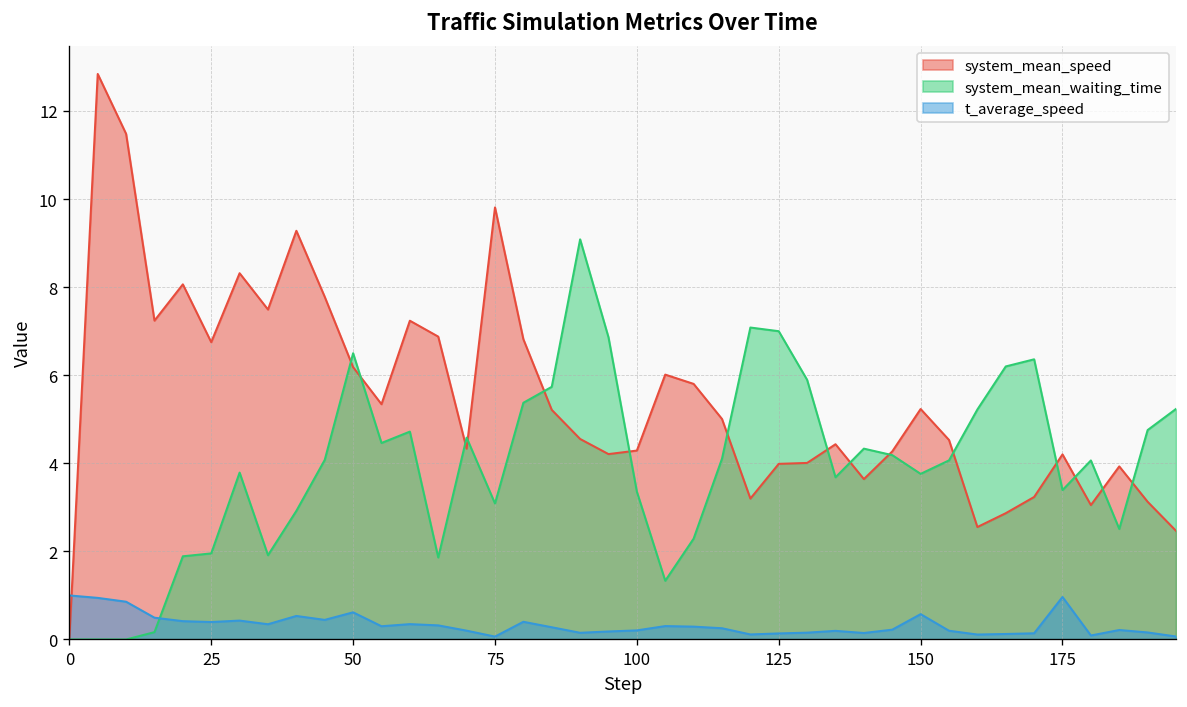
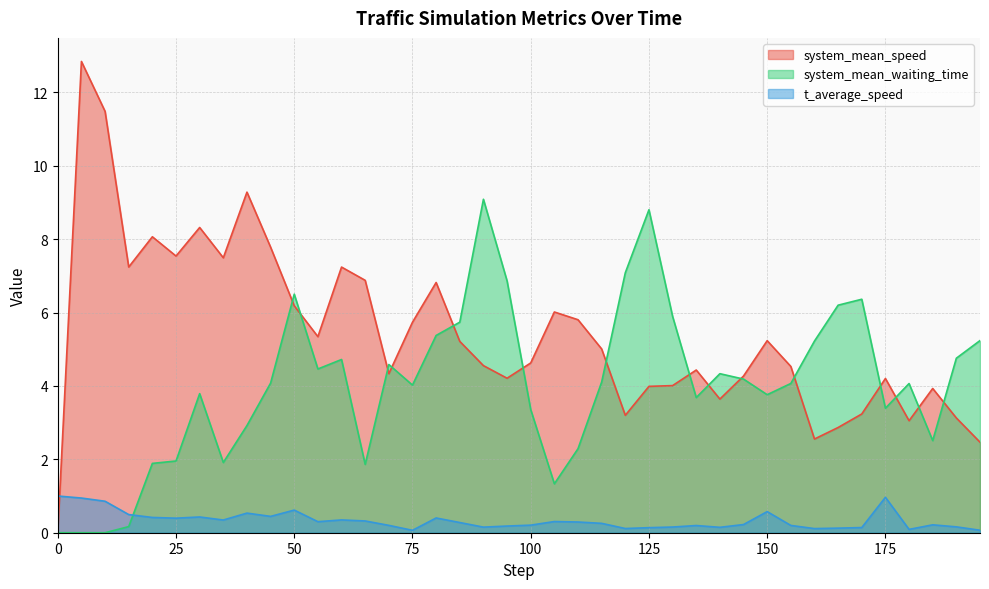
system_mean_speed, 25: 6.8 -> 7.5
system_mean_speed, 75: 9.8 -> 5.7
system_mean_waiting_time, 75: 3.1 -> 4.0
system_mean_speed, 100: 4.3 -> 4.6
system_mean_waiting_time, 125: 7.0 -> 8.8
